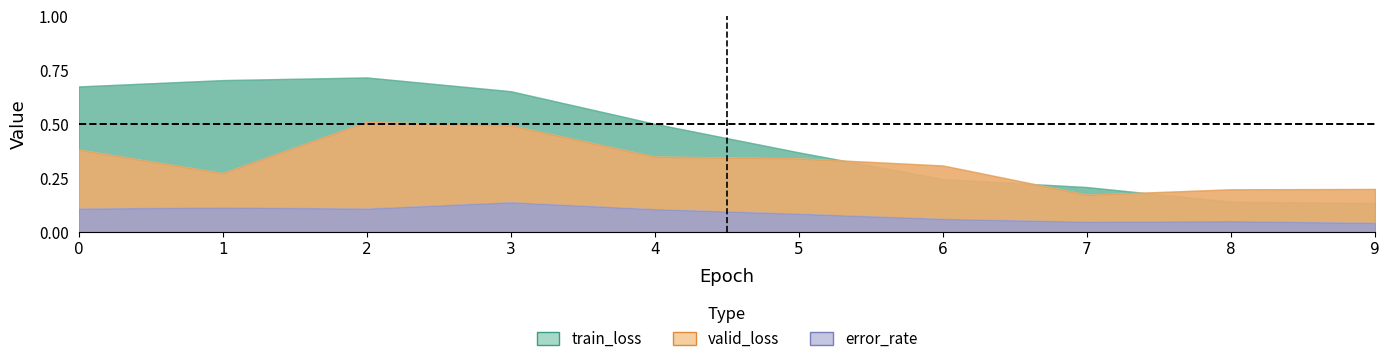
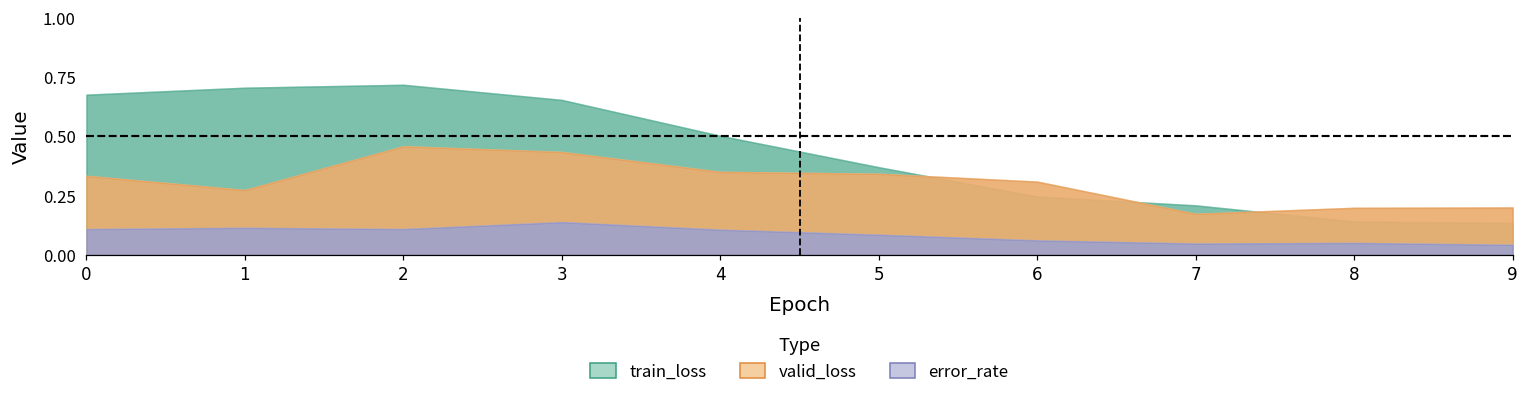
valid_loss, 0: 0.38 -> 0.33
valid_loss, 2: 0.51 -> 0.46
valid_loss, 3: 0.49 -> 0.43
